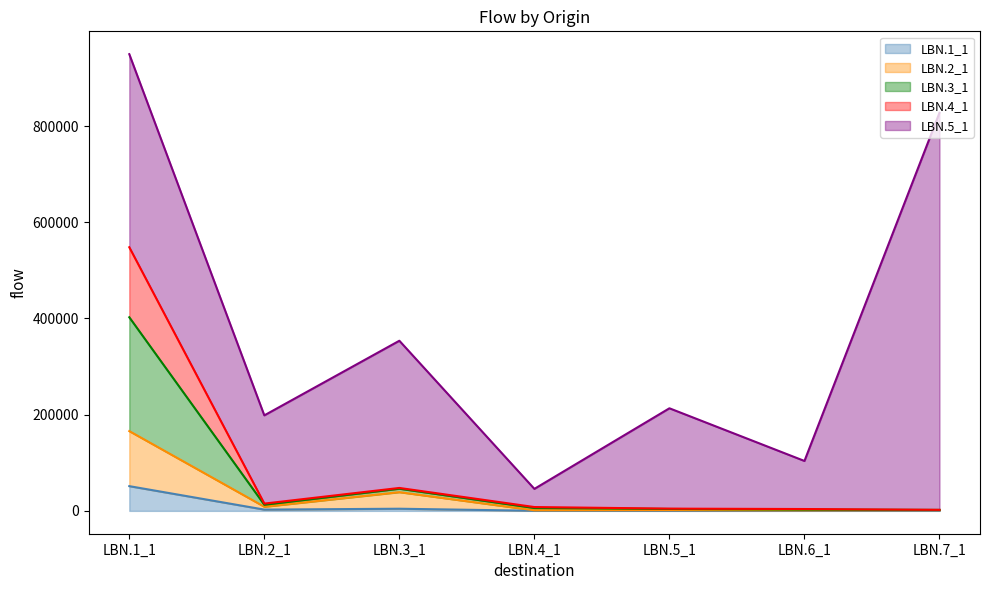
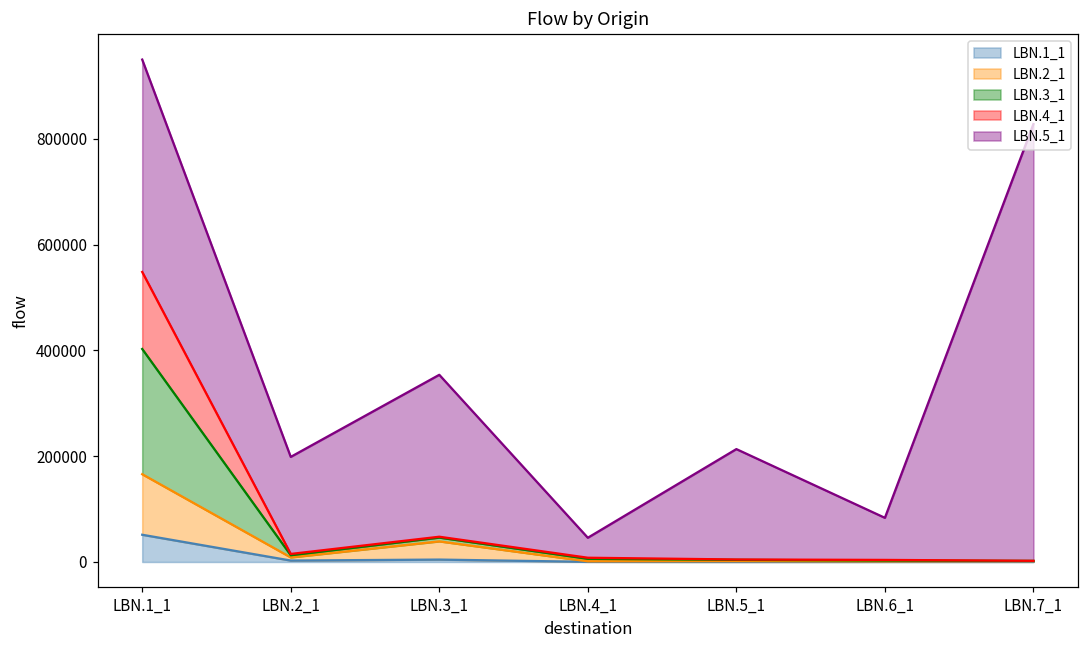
LBN.5_1, LBN.6_1: 100000 -> 80000
